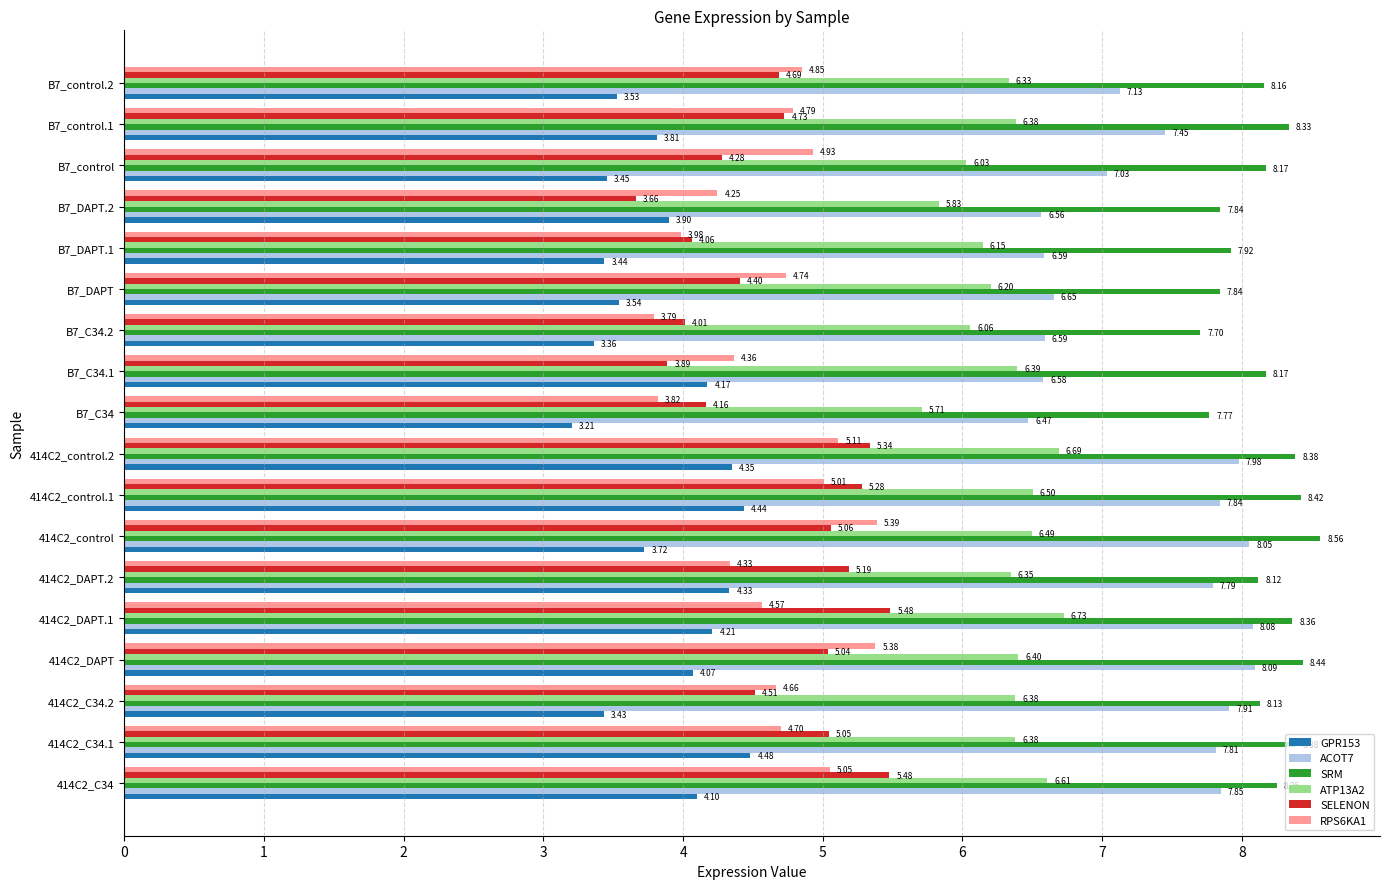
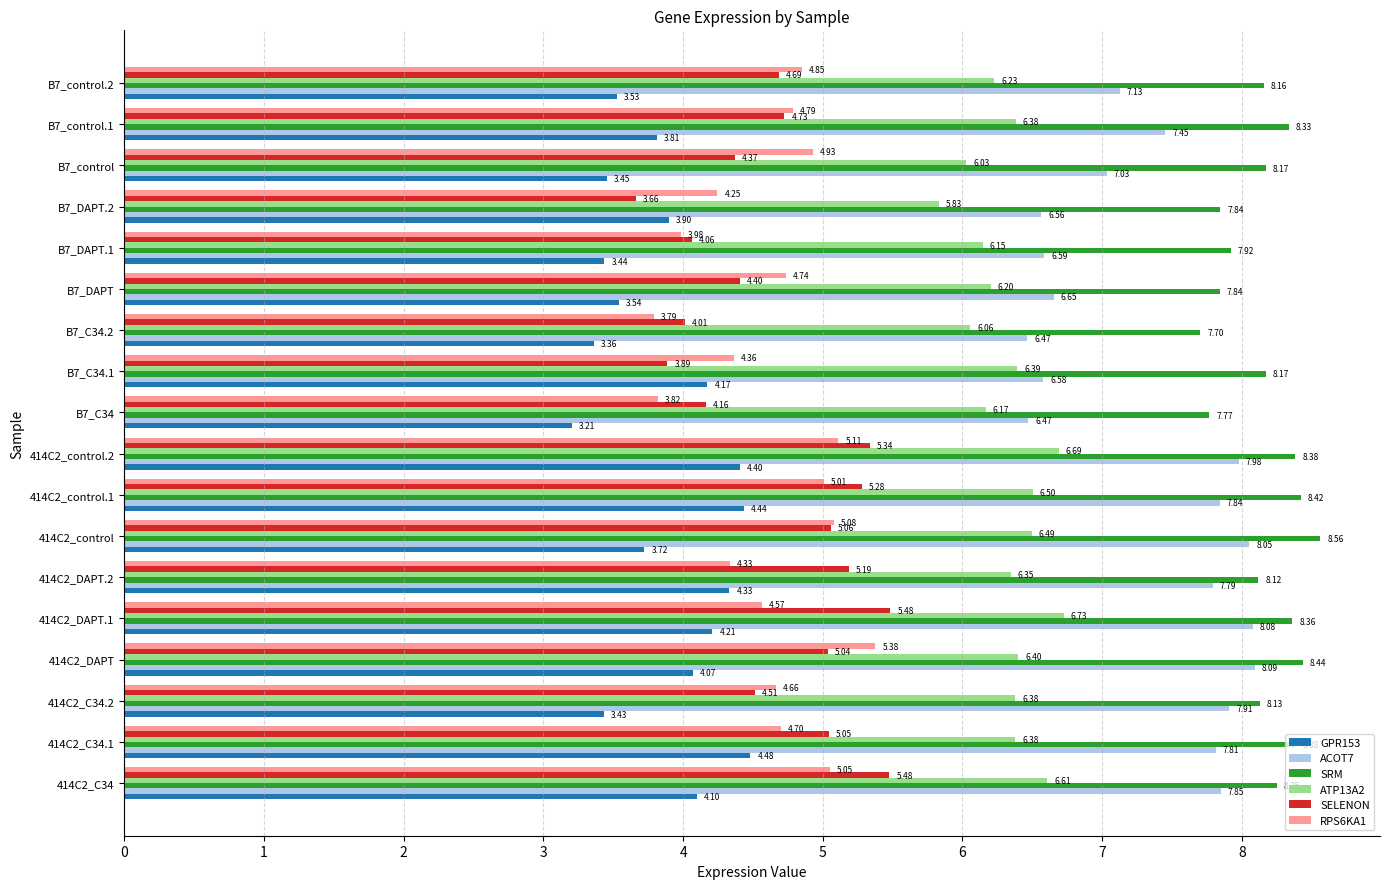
ATP13A2, B7_control.2: 6.33 -> 6.23
SELENON, B7_control: 4.28 -> 4.37
ACOT7, B7_C34.2: 6.59 -> 6.47
ATP13A2, B7_C34: 5.71 -> 6.17
GPR153, 414C2_control.2: 4.35 -> 4.40
RPS6KA1, 414C2_control: 5.39 -> 5.08
